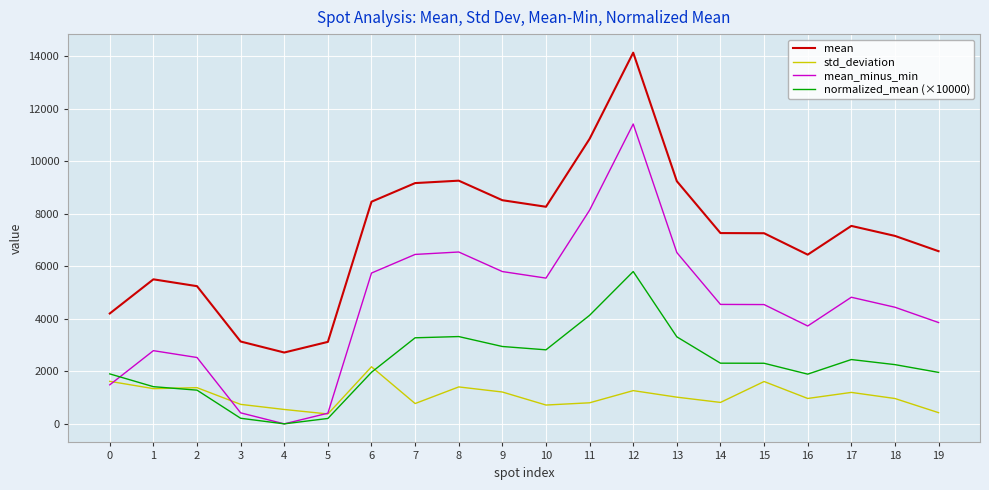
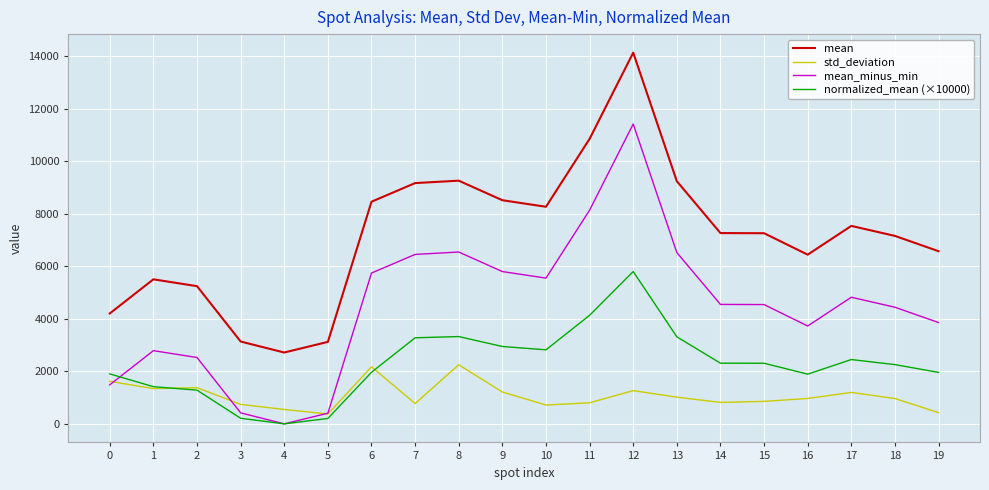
std_deviation, 8: 1400 -> 2300
std_deviation, 15: 1600 -> 900
